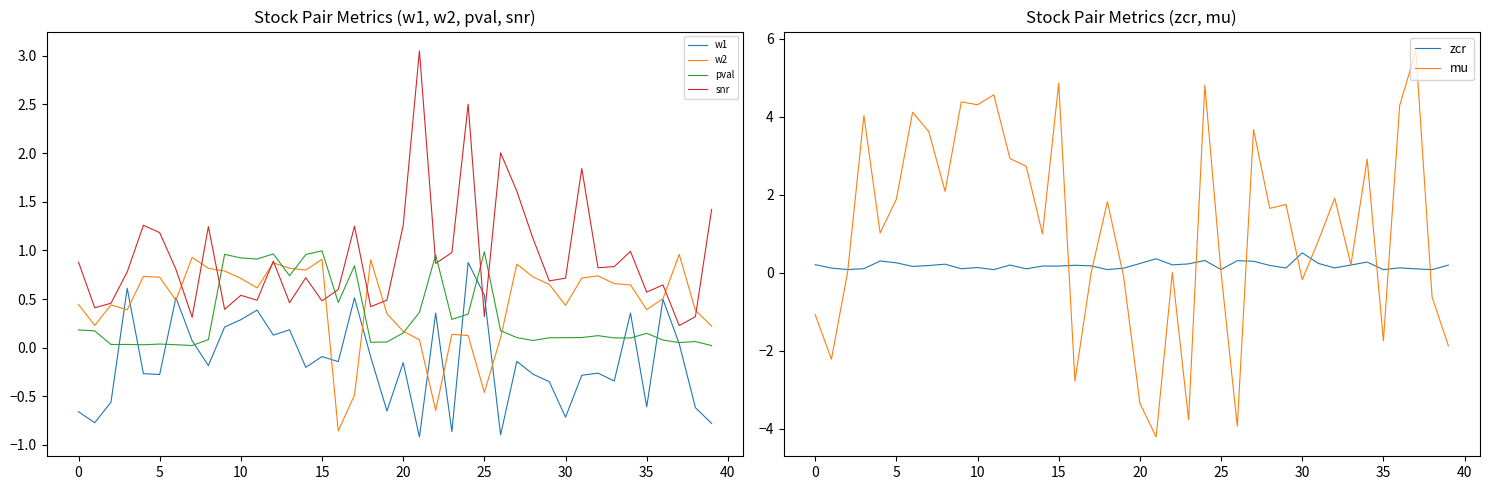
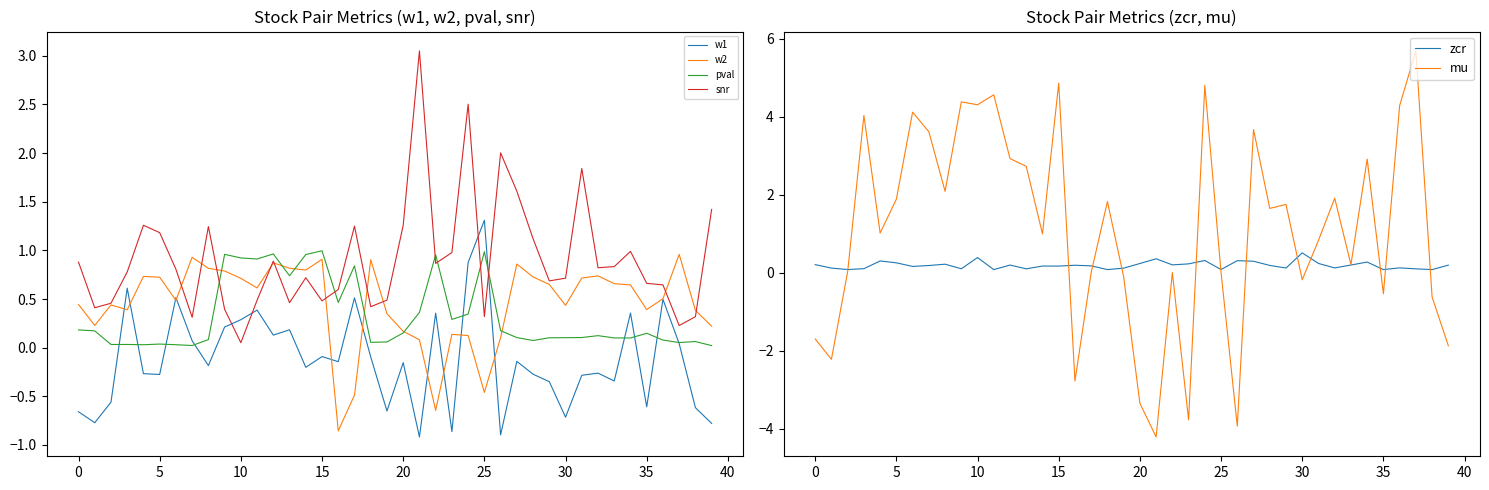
Stock Pair Metrics (w1, w2, pval, snr), snr, 10: 0.5 -> 0.1
Stock Pair Metrics (w1, w2, pval, snr), w1, 25: 0.5 -> 1.3
Stock Pair Metrics (w1, w2, pval, snr), snr, 35: 0.6 -> 0.7
Stock Pair Metrics (zcr, mu), mu, 0: -1.1 -> -1.7
Stock Pair Metrics (zcr, mu), zcr, 10: 0.1 -> 0.4
Stock Pair Metrics (zcr, mu), mu, 35: -1.7 -> -0.5
